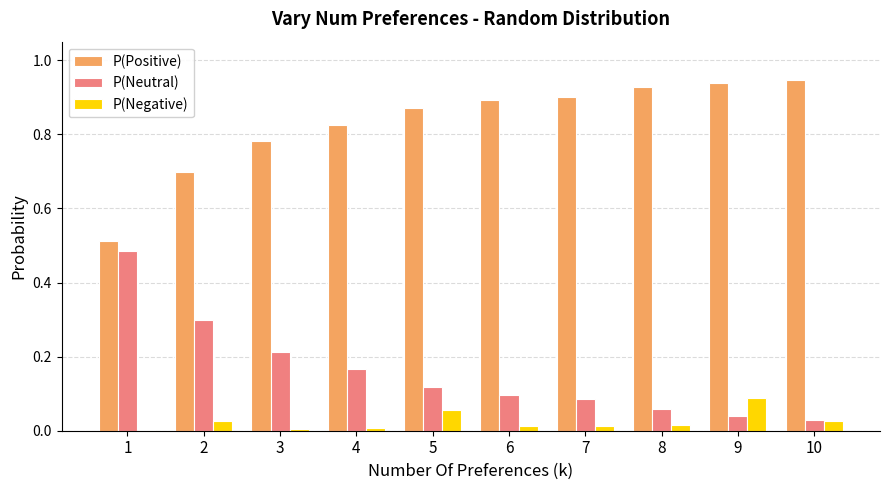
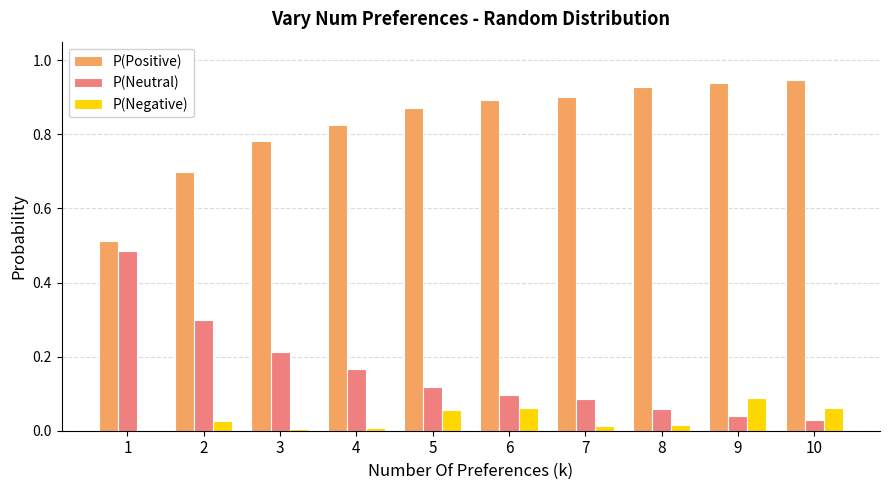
P(Negative), 6: 0.01 -> 0.06
P(Negative), 10: 0.03 -> 0.06
